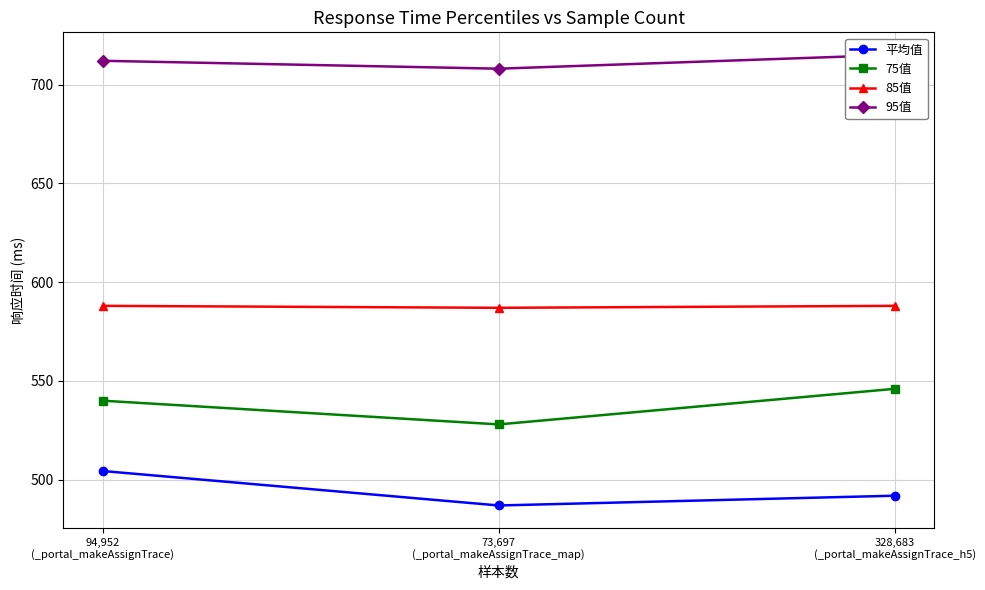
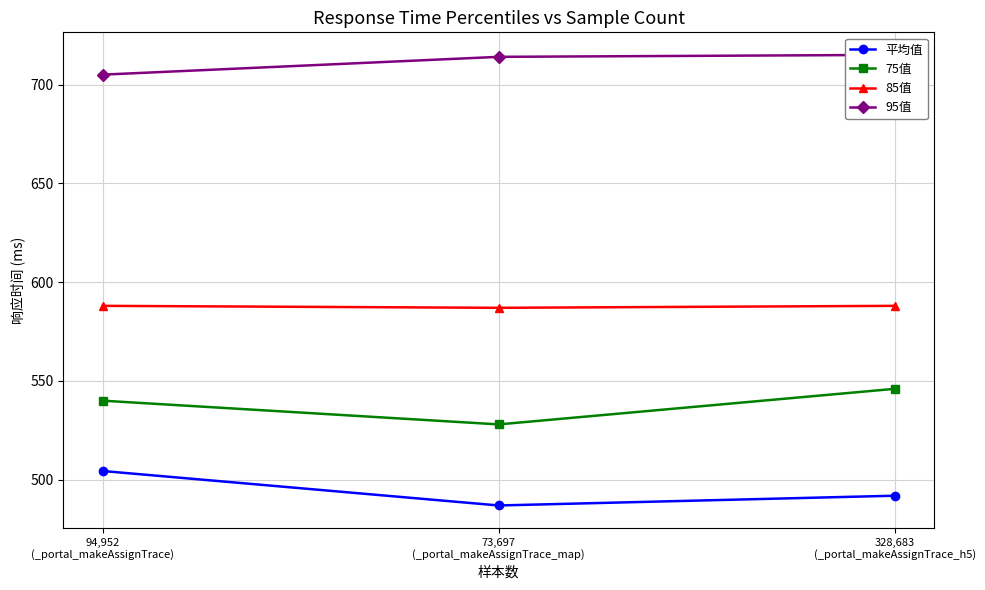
95值, 94,952 (_portal_makeAssignTrace): 712 -> 705
95值, 73,697 (_portal_makeAssignTrace_map): 708 -> 714
